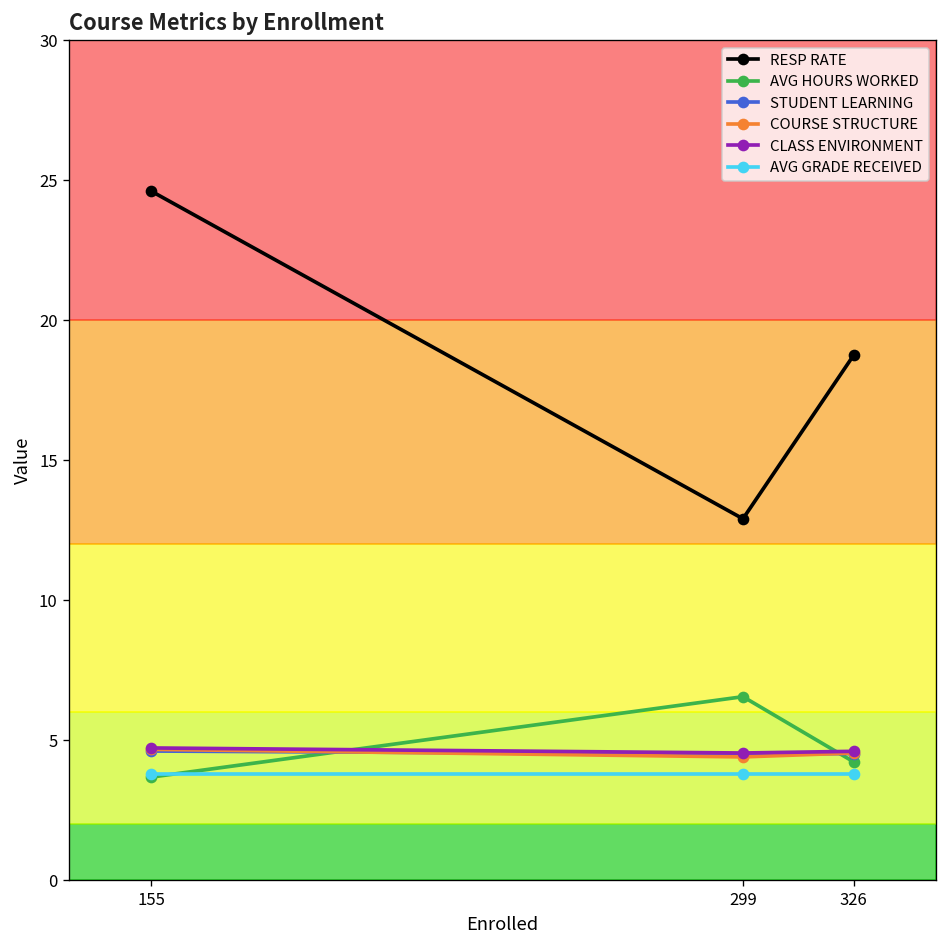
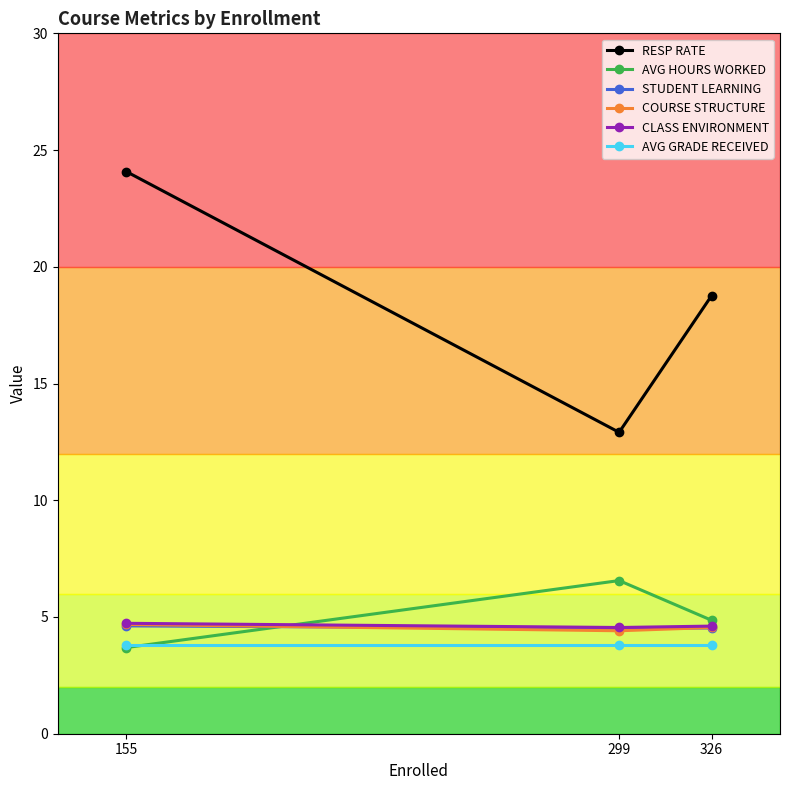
RESP RATE, 155: 24.6 -> 24.1
AVG HOURS WORKED, 326: 4.2 -> 4.9
